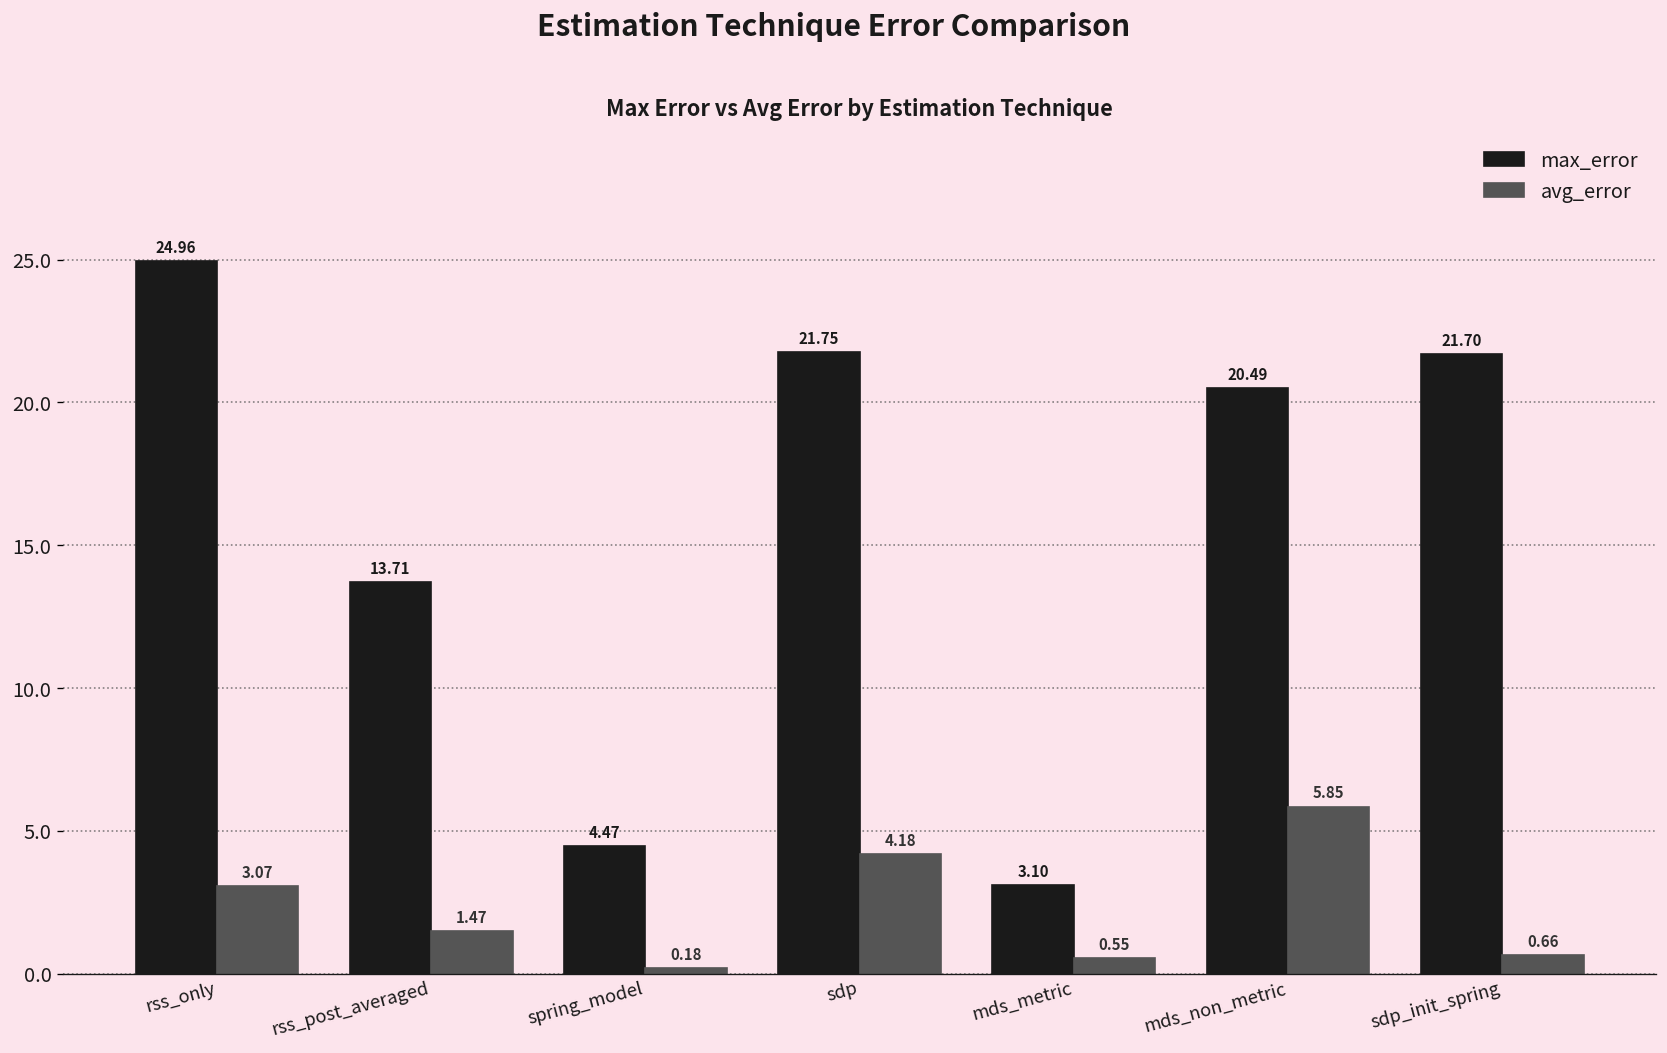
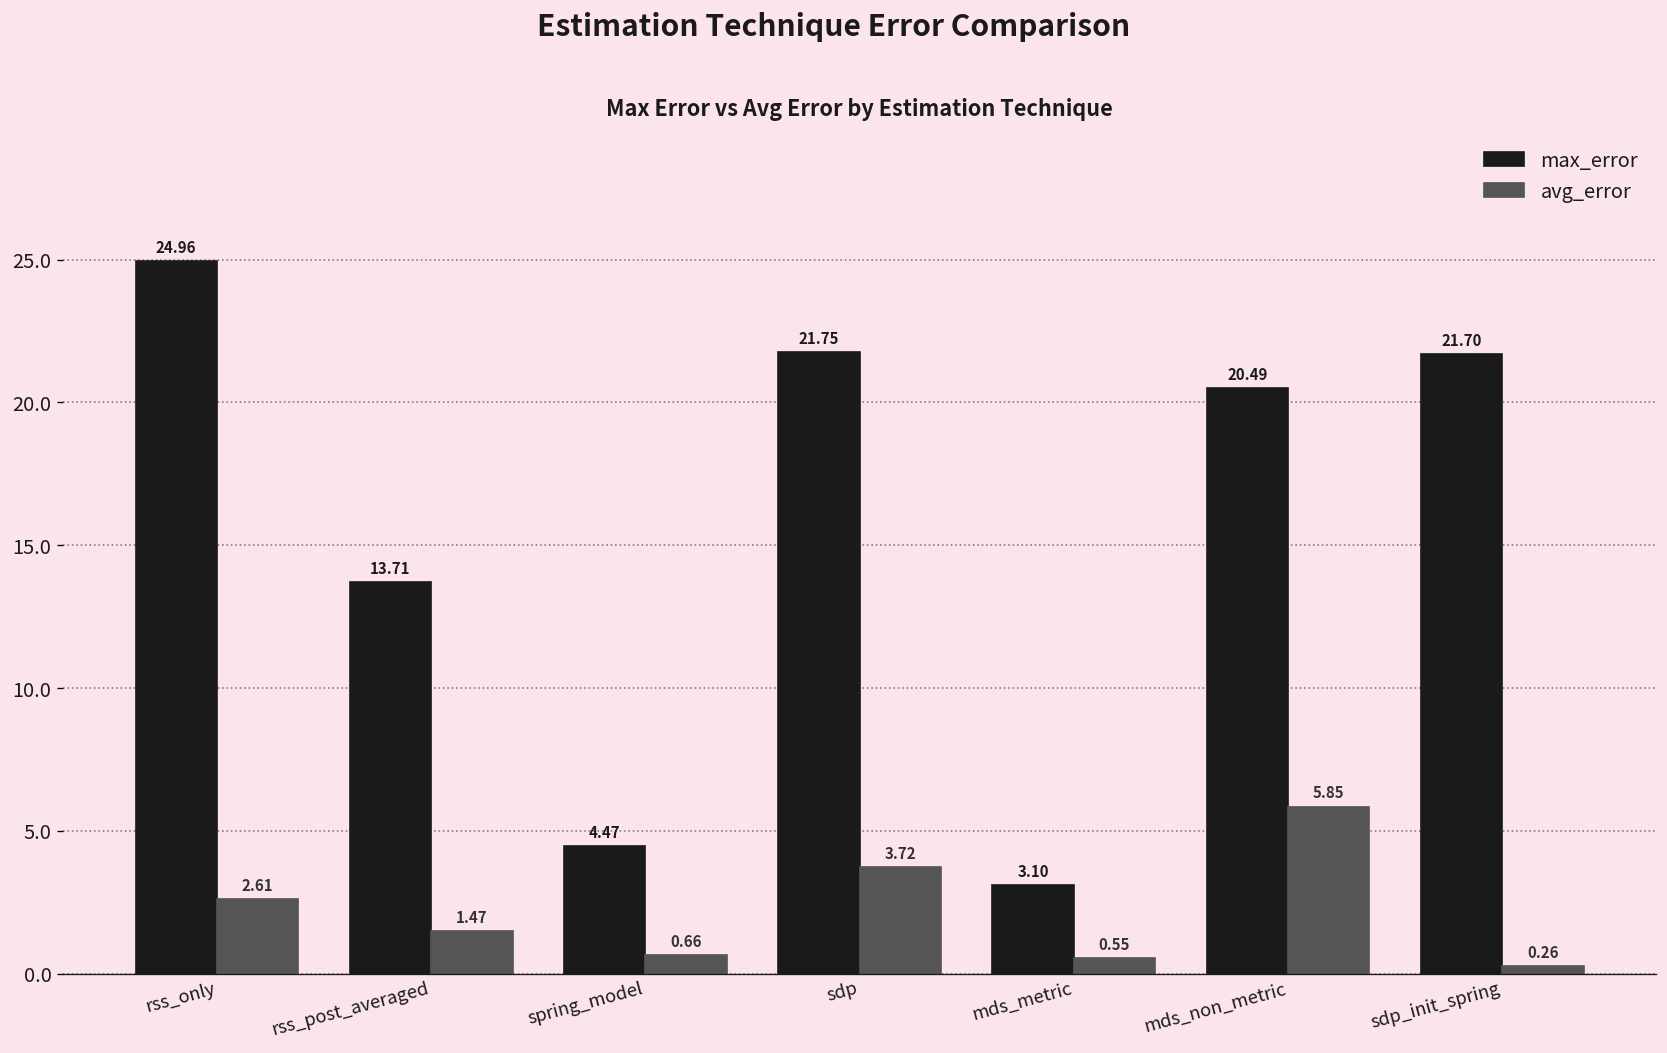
avg_error, rss_only: 3.07 -> 2.61
avg_error, spring_model: 0.18 -> 0.66
avg_error, sdp: 4.18 -> 3.72
avg_error, sdp_init_spring: 0.66 -> 0.26
